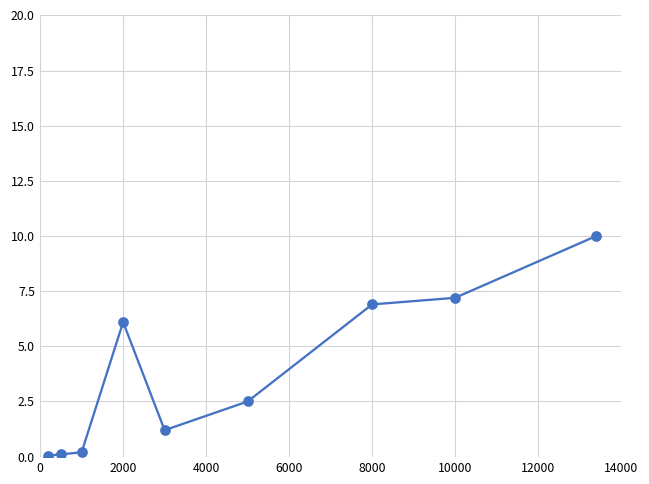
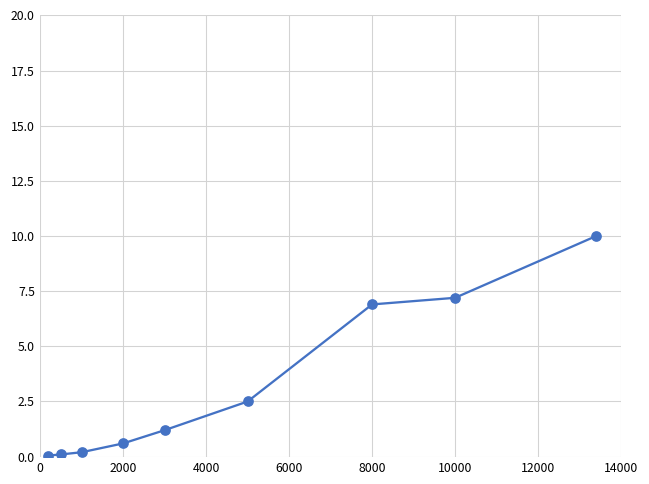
2000: 6.1 -> 0.6
